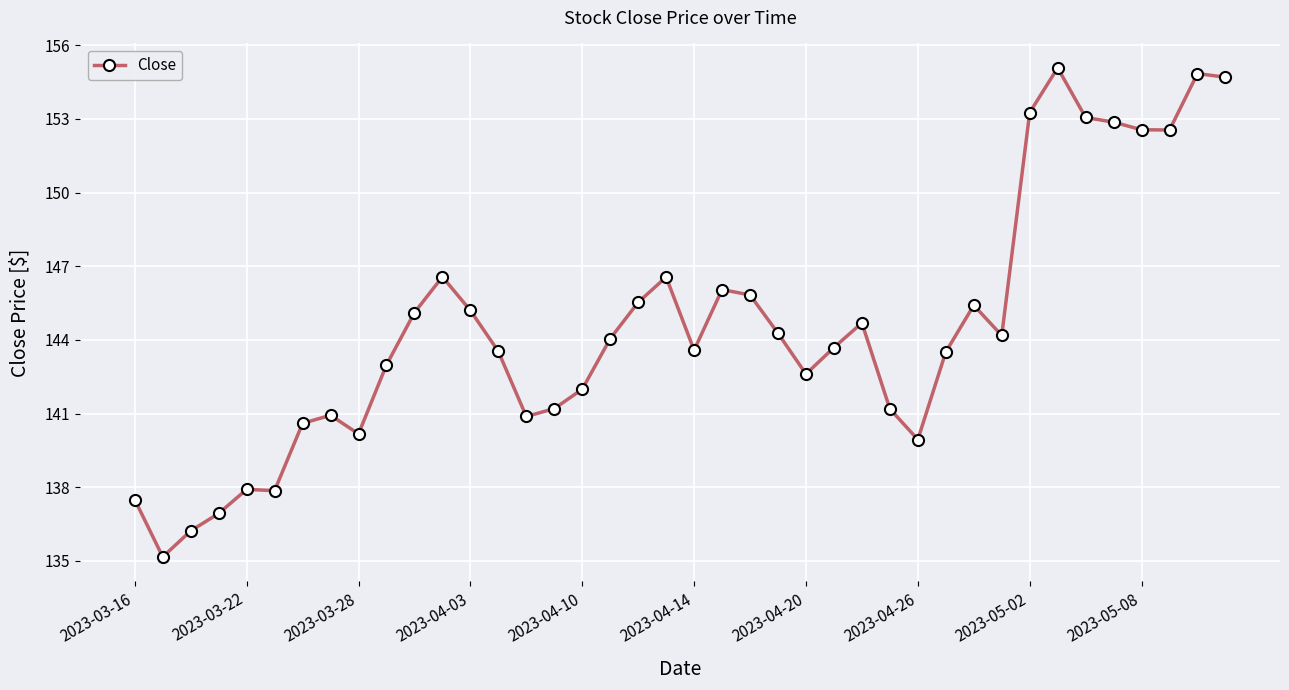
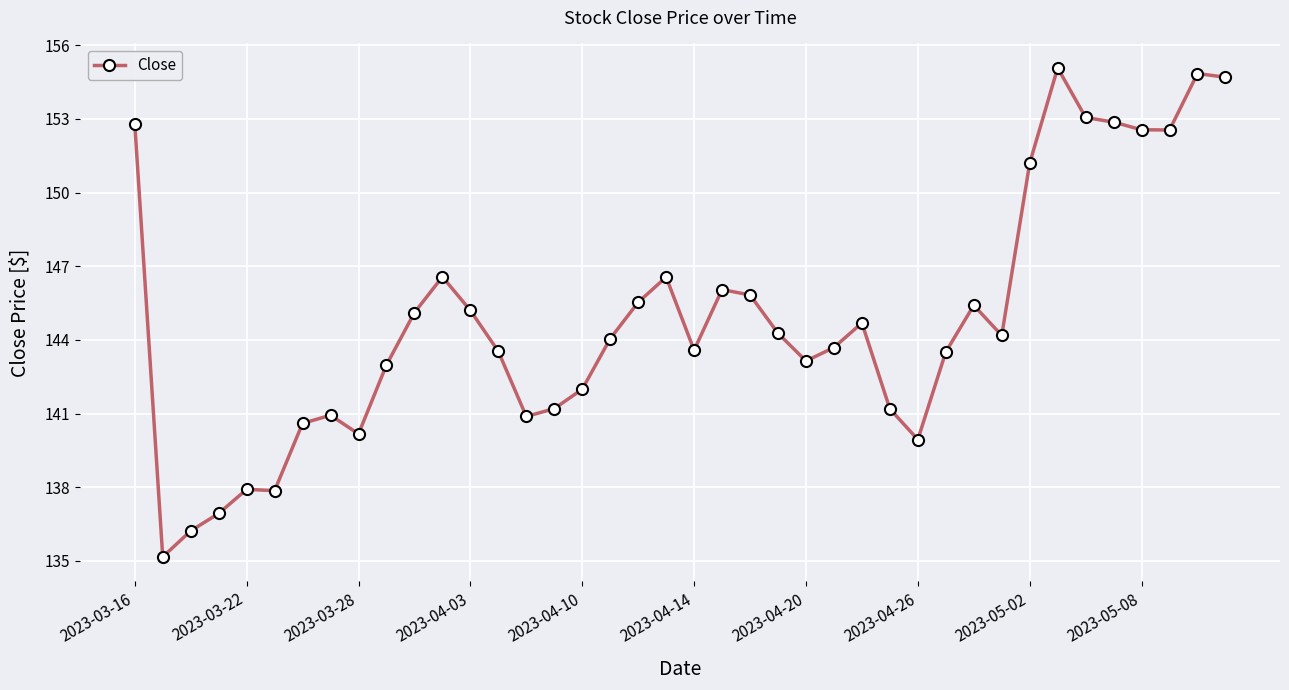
2023-03-16: 137.5 -> 152.8
2023-04-20: 142.6 -> 143.1
2023-05-02: 153.3 -> 151.2
